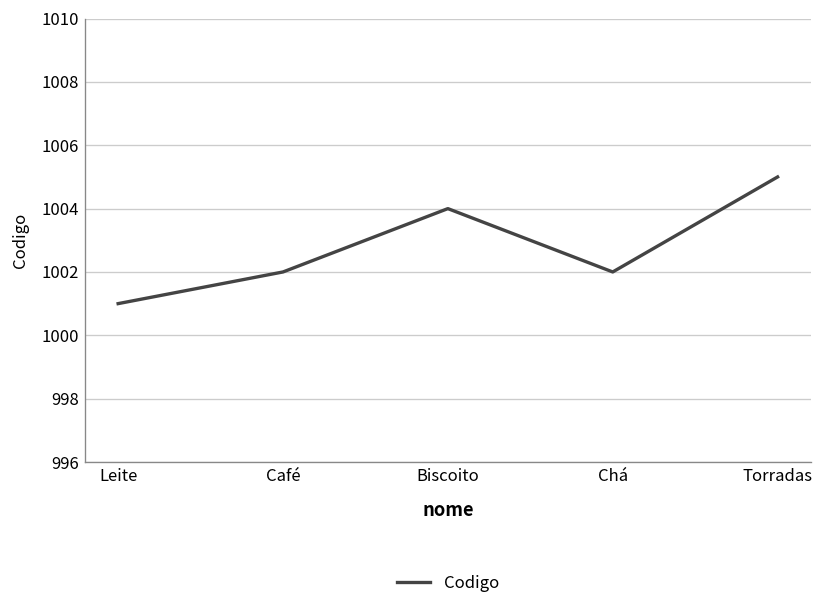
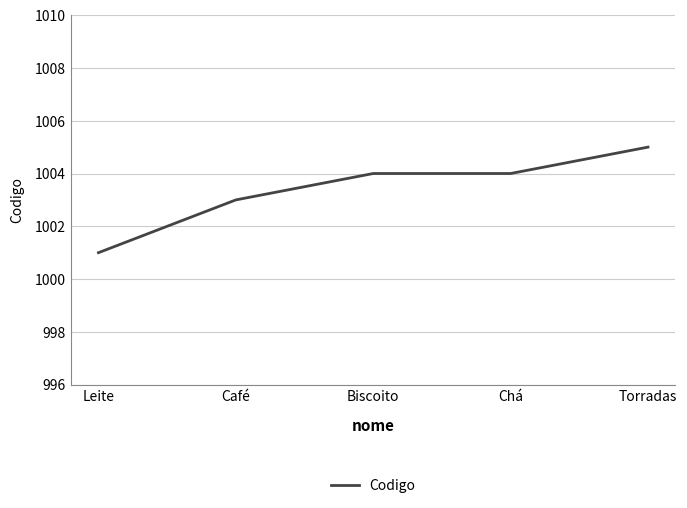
Café: 1002 -> 1003
Chá: 1002 -> 1004
